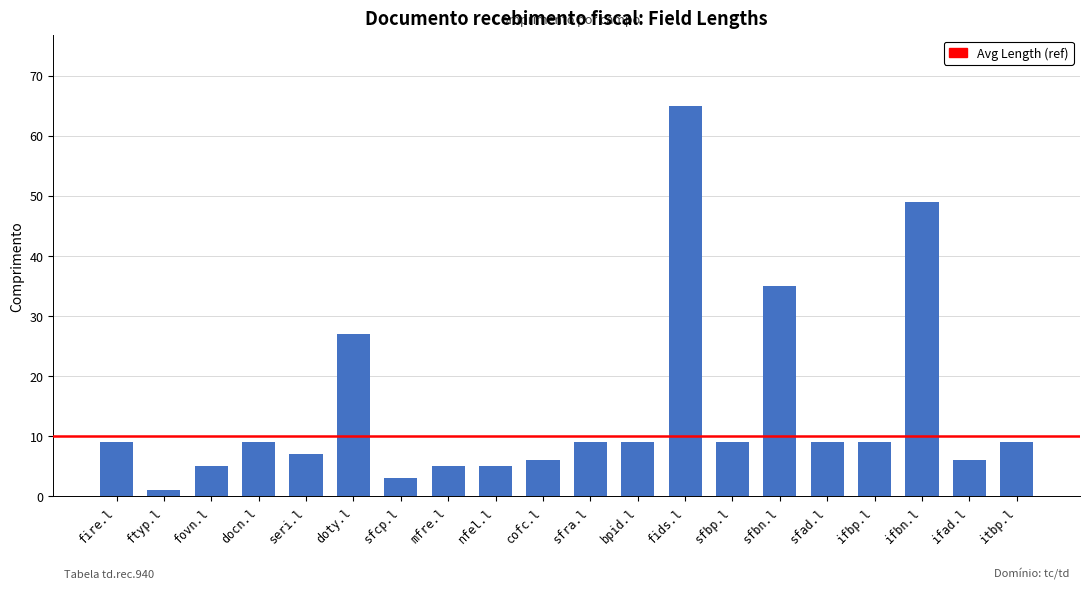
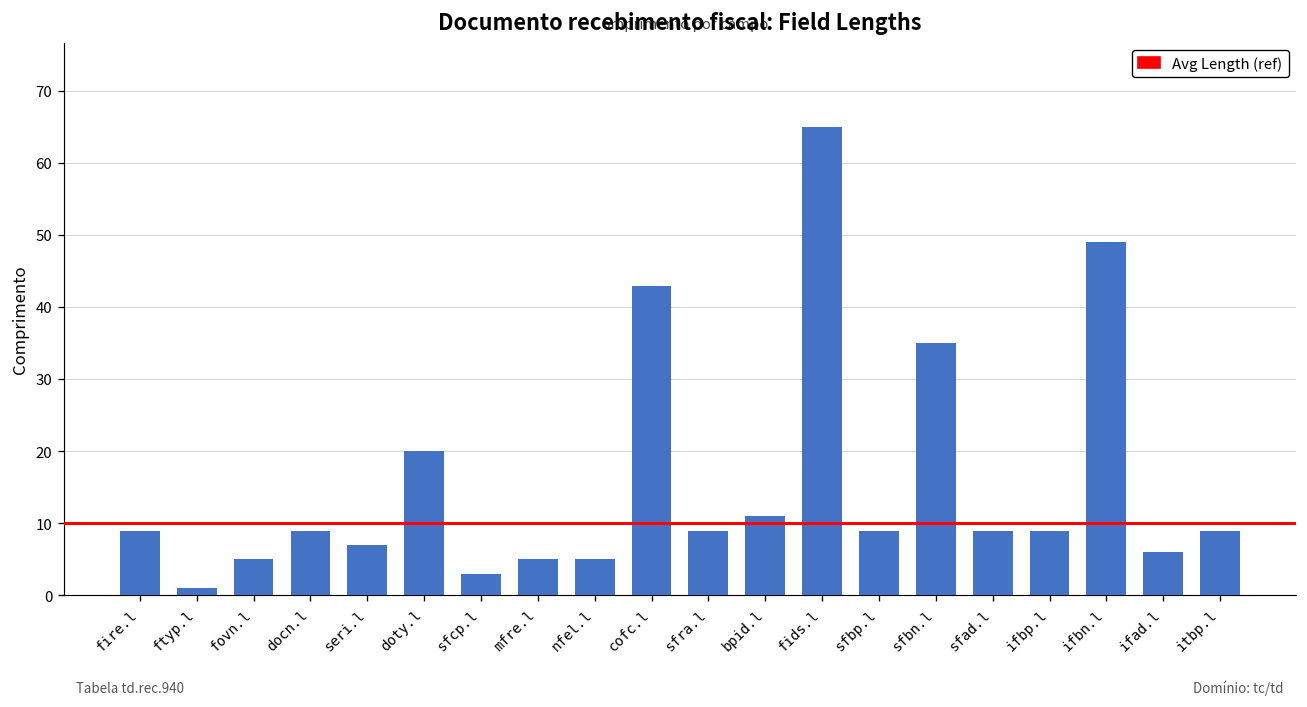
doty.l: 27 -> 20
cofc.l: 6 -> 43
bpid.l: 9 -> 11
